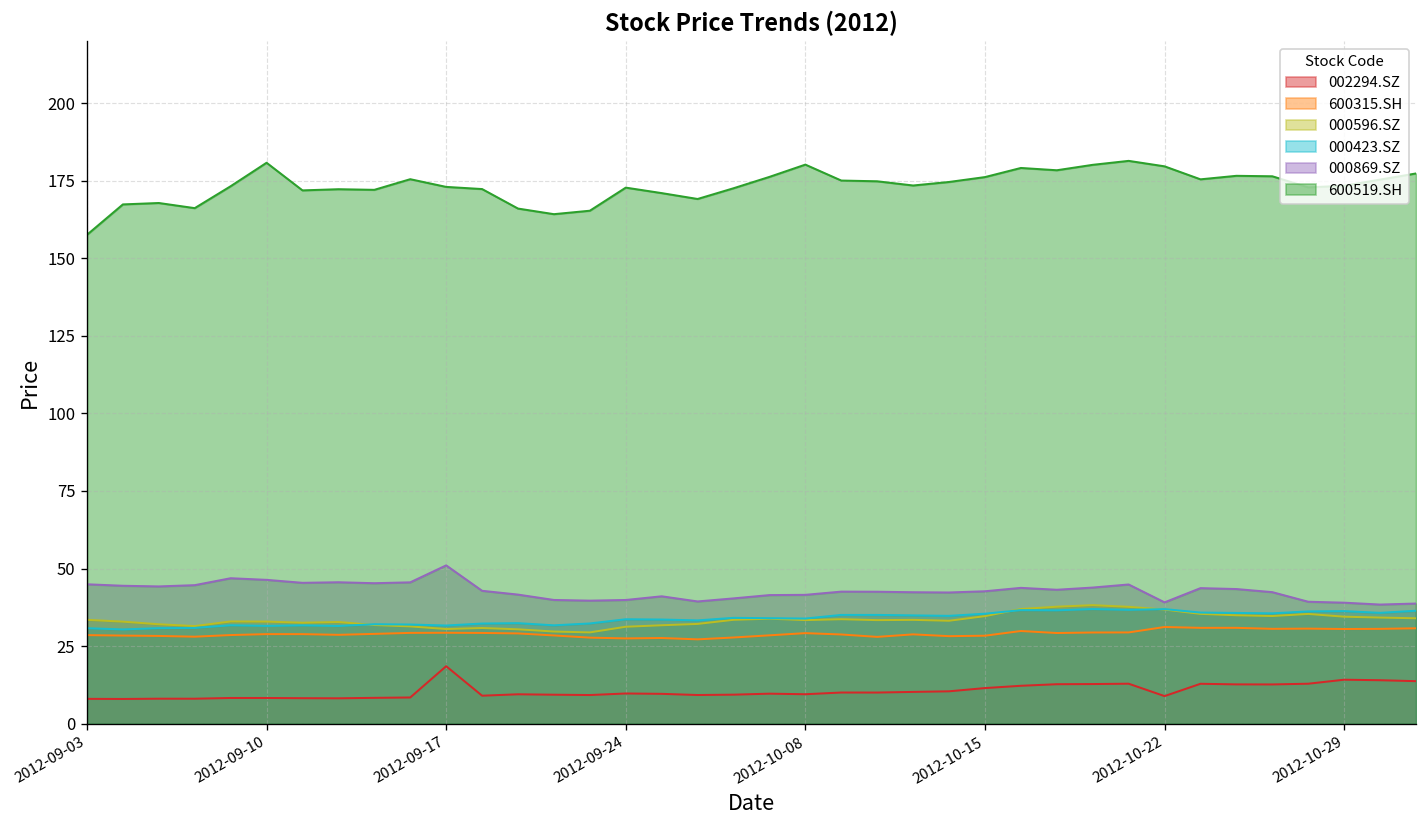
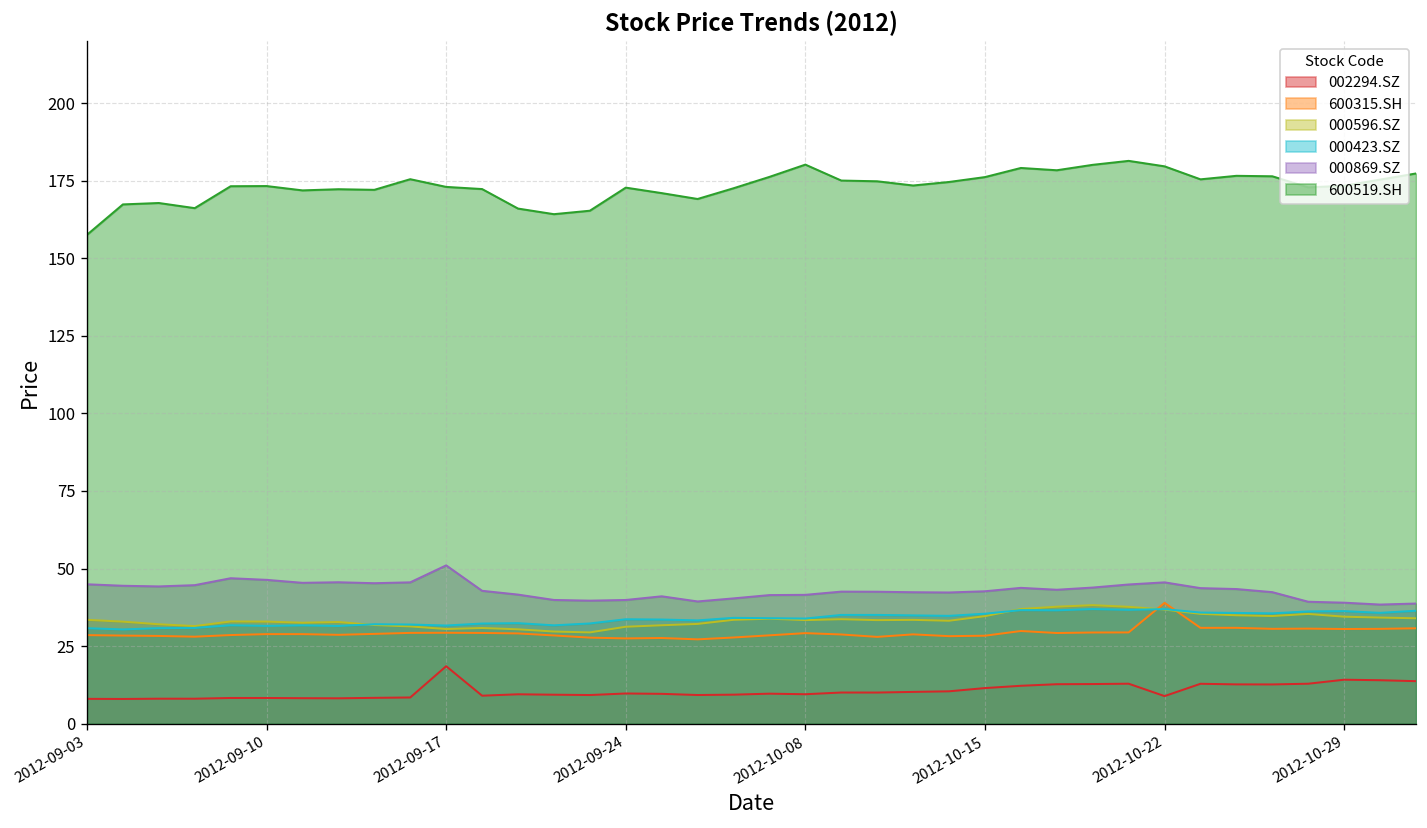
600519.SH, 2012-09-10: 181 -> 173
600315.SH, 2012-10-22: 31 -> 39
000869.SZ, 2012-10-22: 39 -> 46
